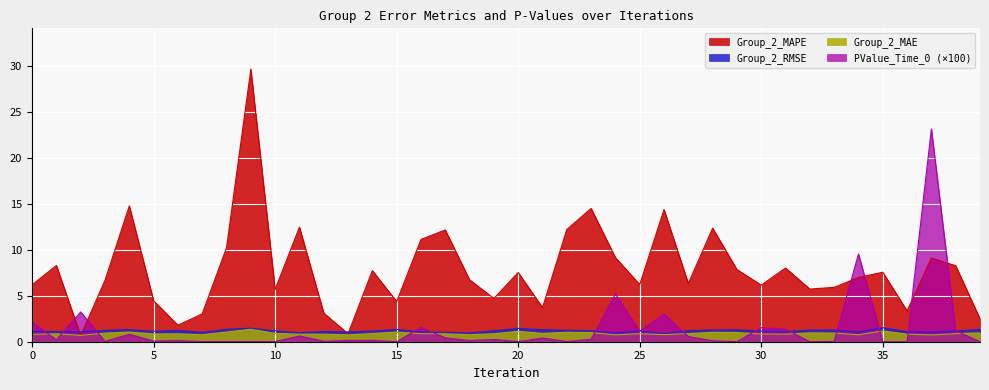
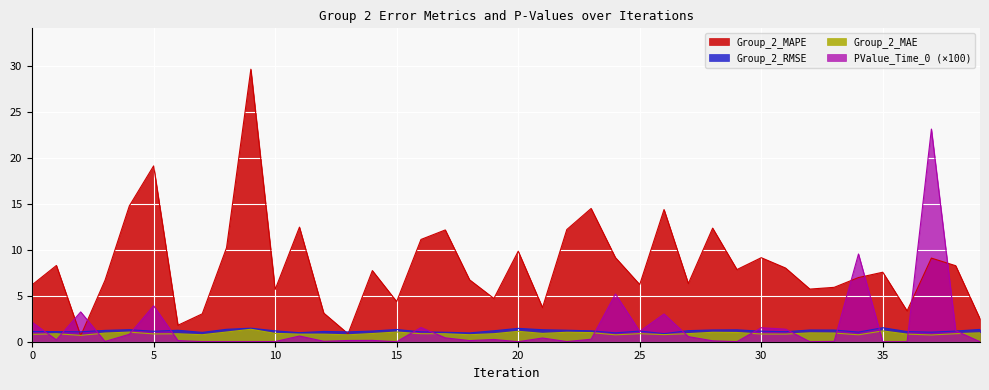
Group_2_MAPE, 5: 4 -> 19
PValue_Time_0 (×100), 5: 0 -> 4
Group_2_MAPE, 20: 8 -> 10
Group_2_MAPE, 30: 6 -> 9
